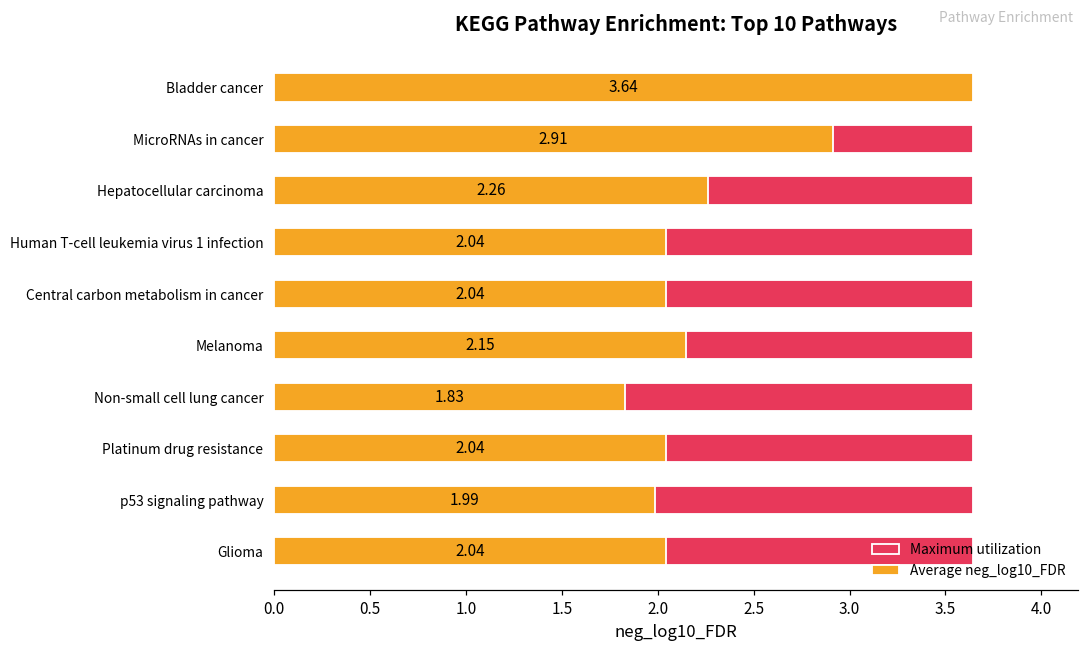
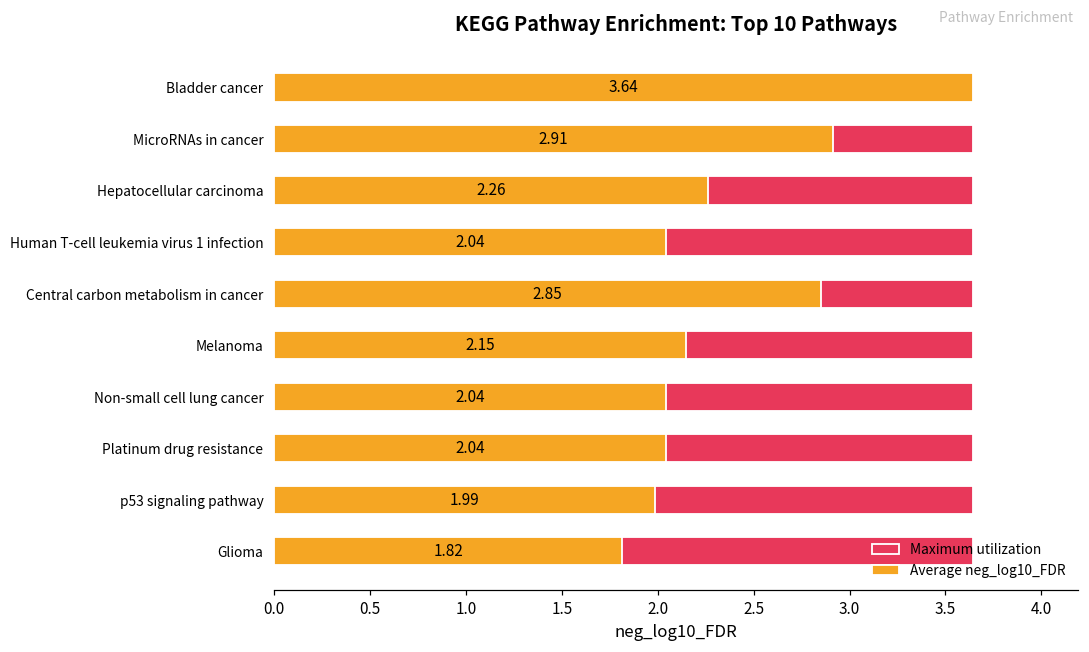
Average neg_log10_FDR, Central carbon metabolism in cancer: 2.04 -> 2.85
Average neg_log10_FDR, Non-small cell lung cancer: 1.83 -> 2.04
Average neg_log10_FDR, Glioma: 2.04 -> 1.82
